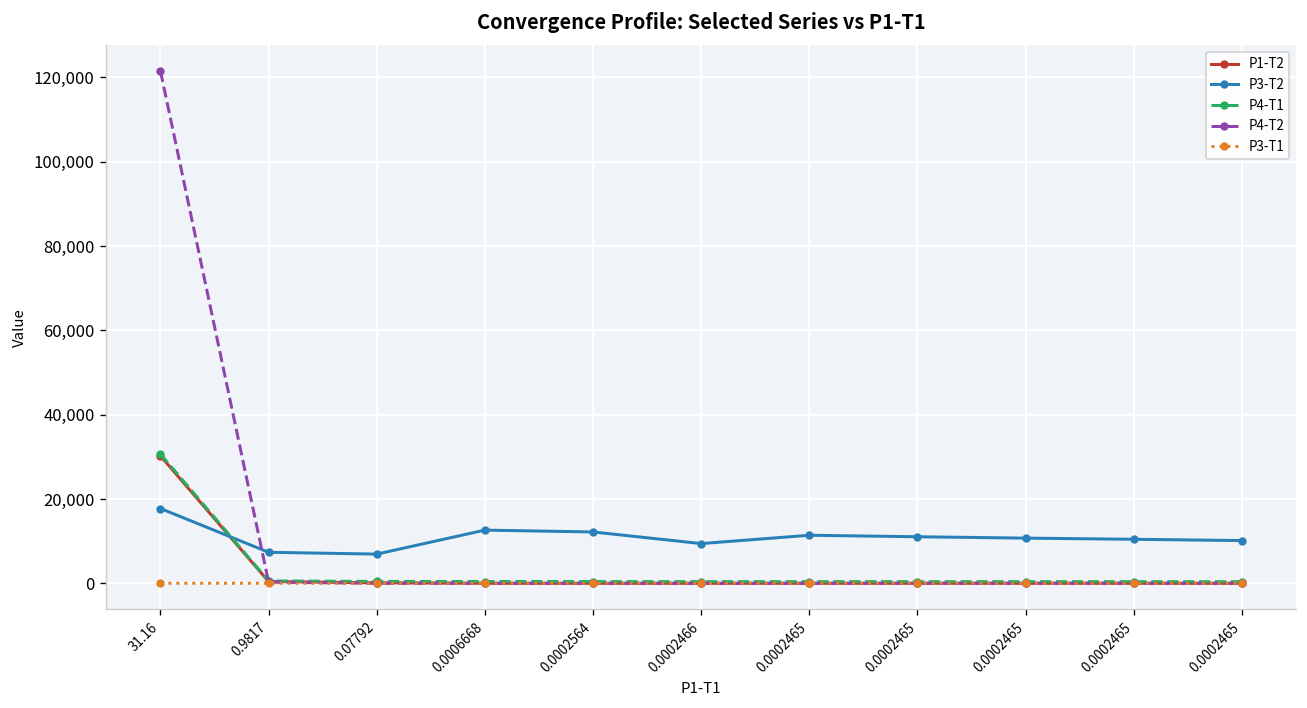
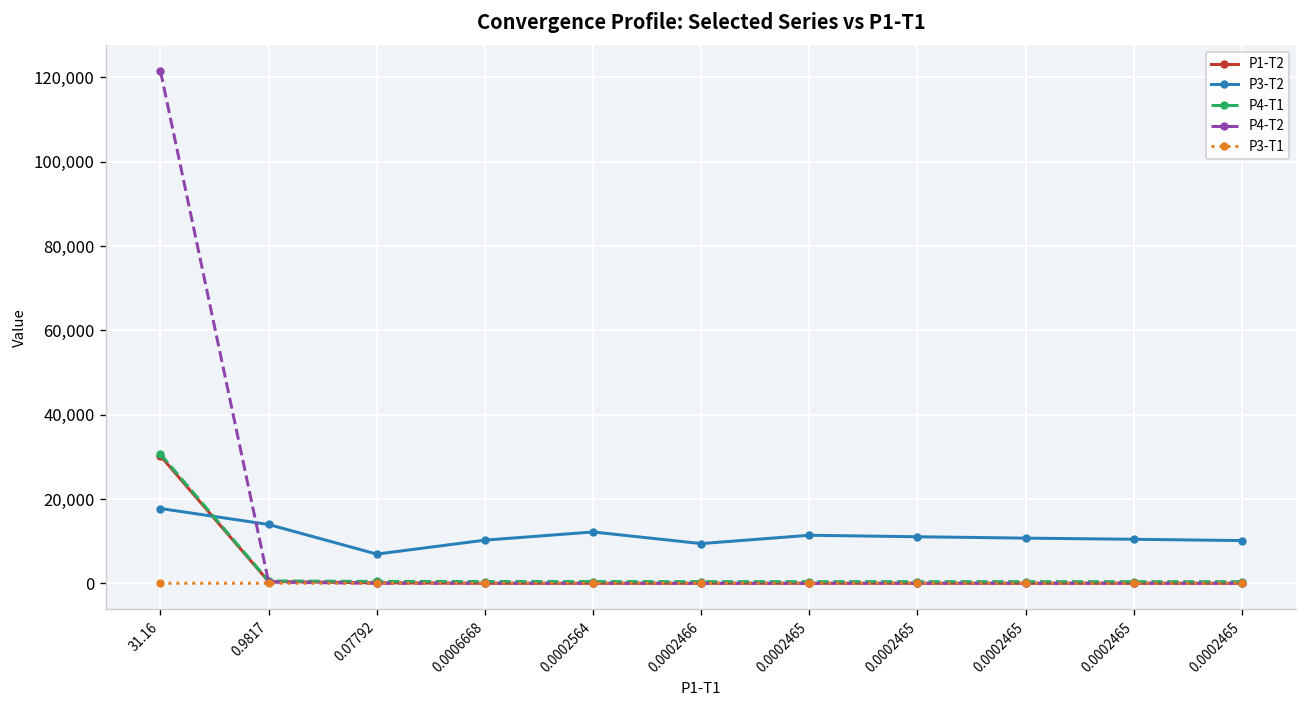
P3-T2, 0.9817: 7,000 -> 14,000
P3-T2, 0.0006668: 13,000 -> 10,000
